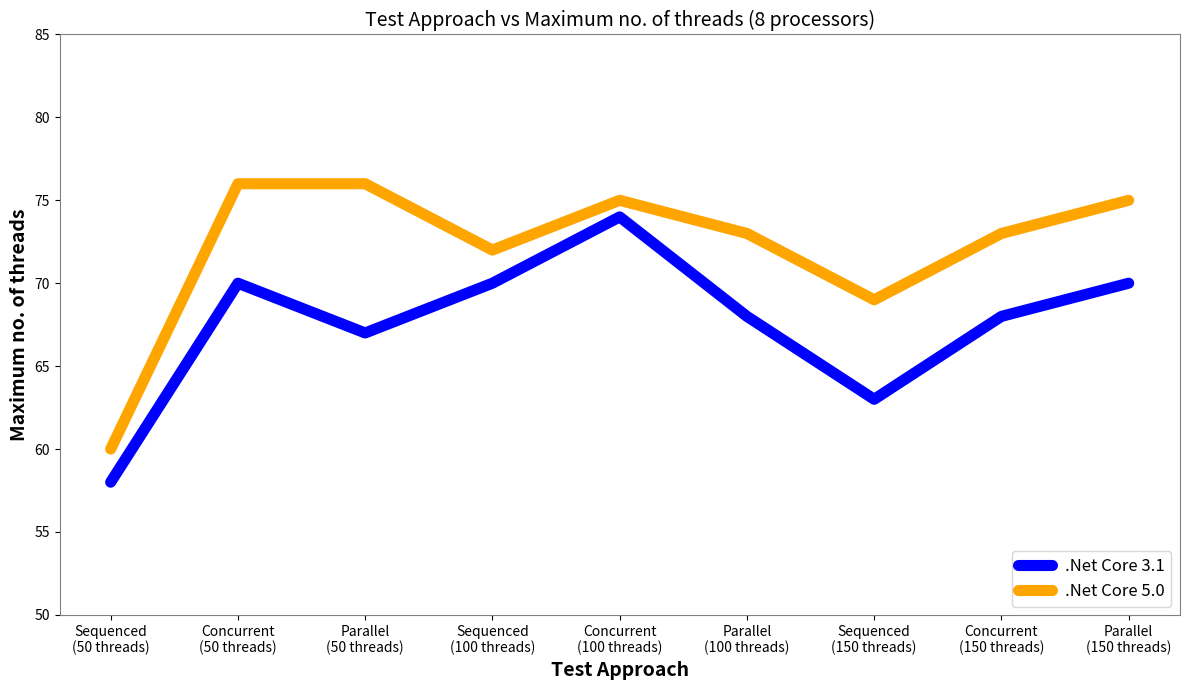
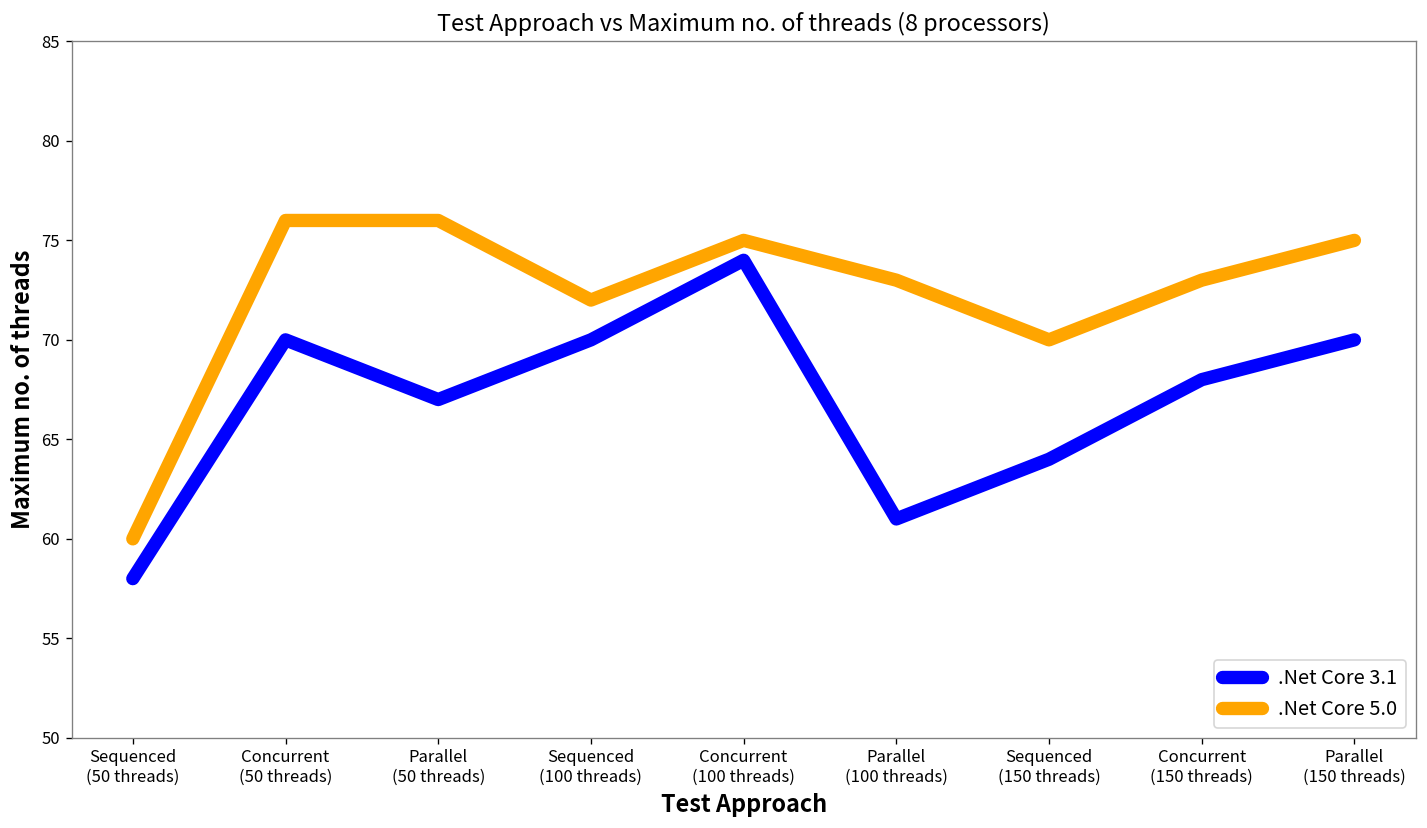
.Net Core 3.1, Parallel (100 threads): 68 -> 61
.Net Core 3.1, Sequenced (150 threads): 63 -> 64
.Net Core 5.0, Sequenced (150 threads): 69 -> 70
